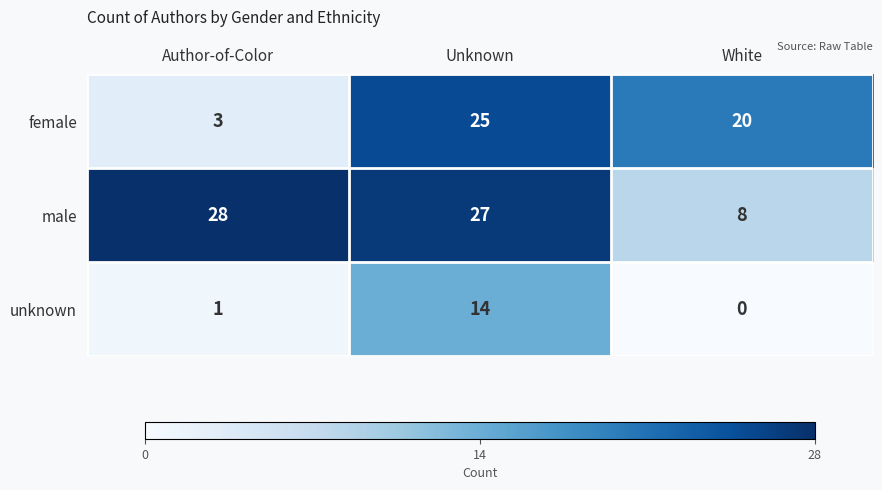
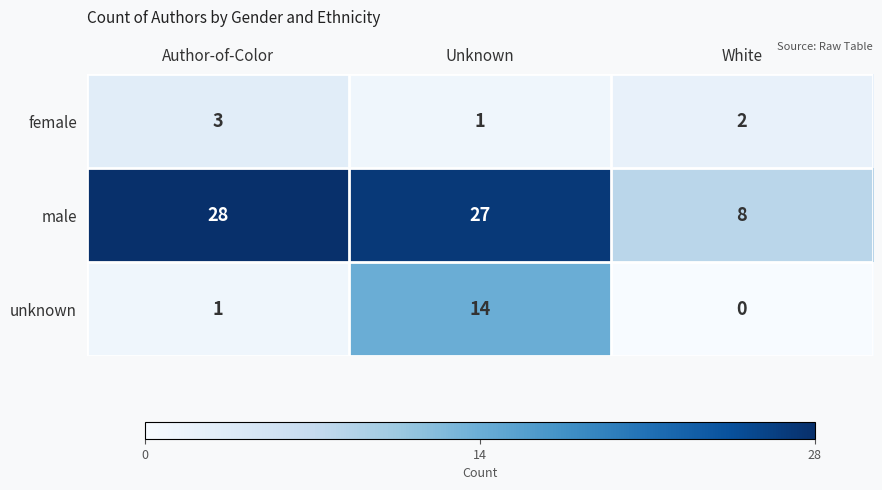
female, Unknown: 25 -> 1
female, White: 20 -> 2
